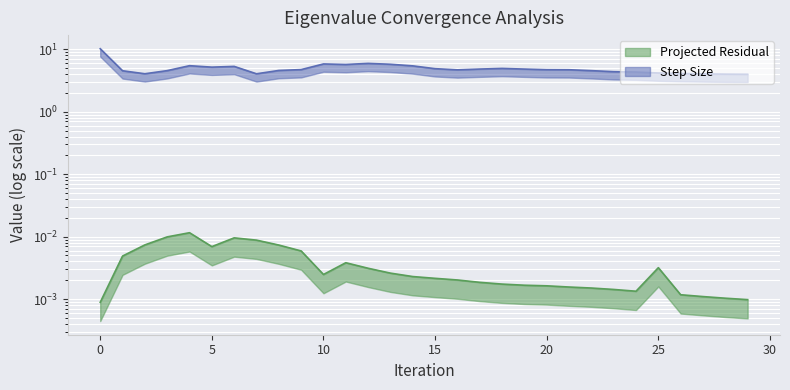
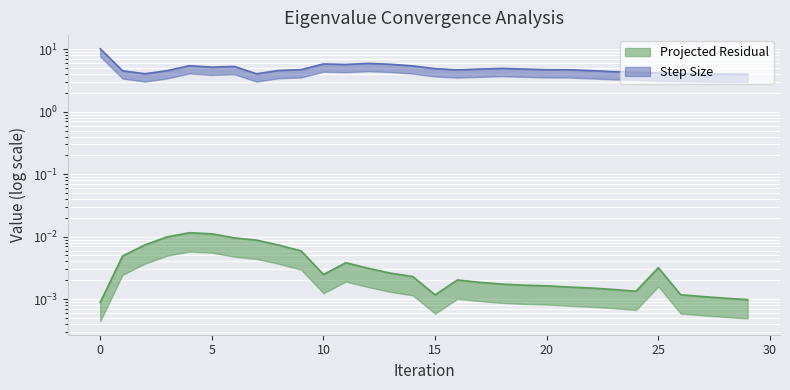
Projected Residual, 5: 0.007 -> 0.011
Projected Residual, 15: 0.0021 -> 0.0012
